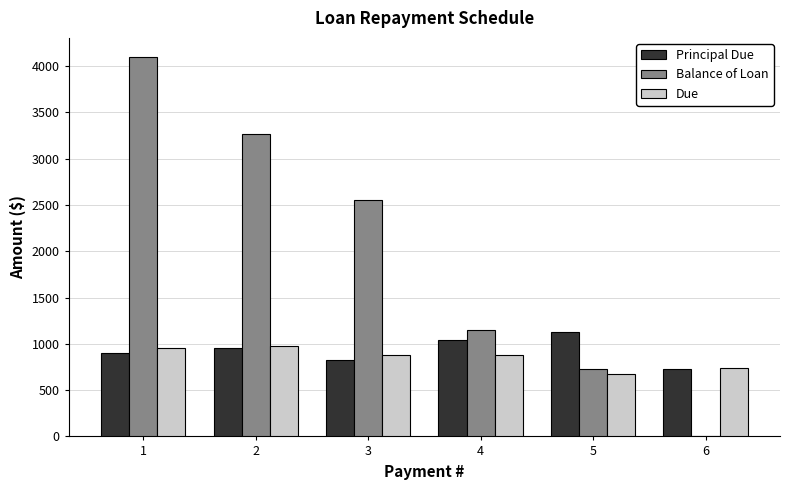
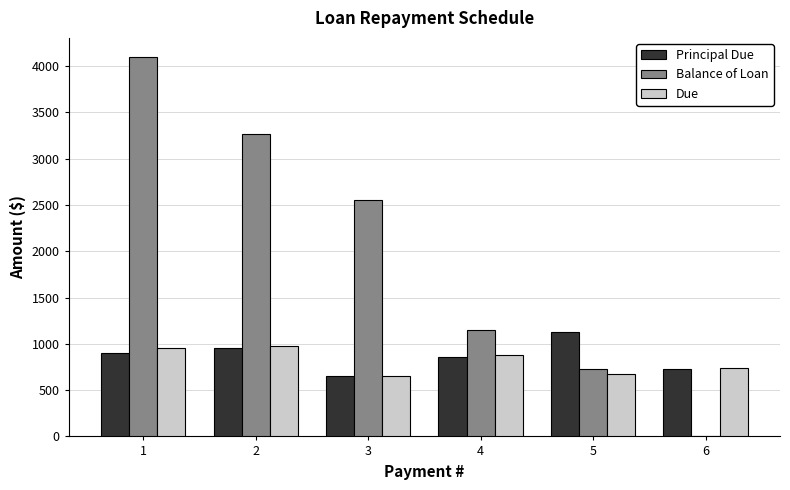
Principal Due, 3: 800 -> 700
Due, 3: 900 -> 600
Principal Due, 4: 1000 -> 900
